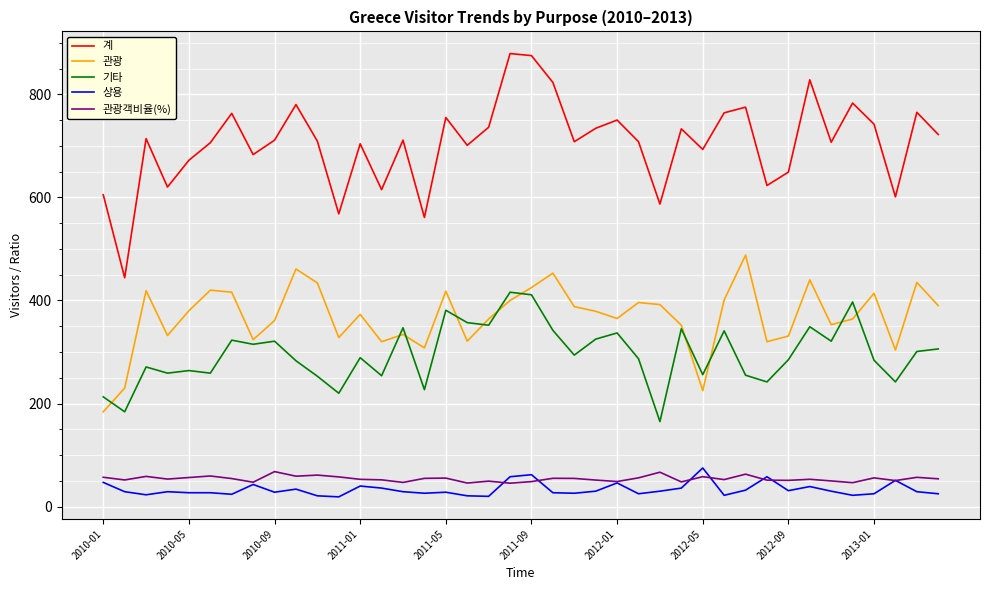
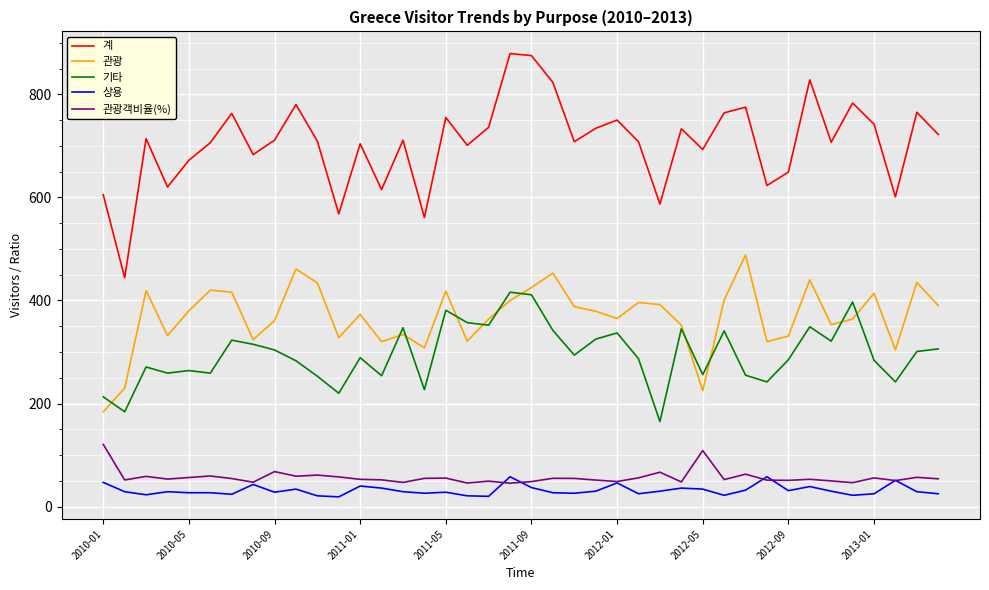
관광객비율(%), 2010-01: 60 -> 120
기타, 2010-09: 320 -> 300
상용, 2011-09: 60 -> 40
상용, 2012-05: 80 -> 30
관광객비율(%), 2012-05: 60 -> 110
